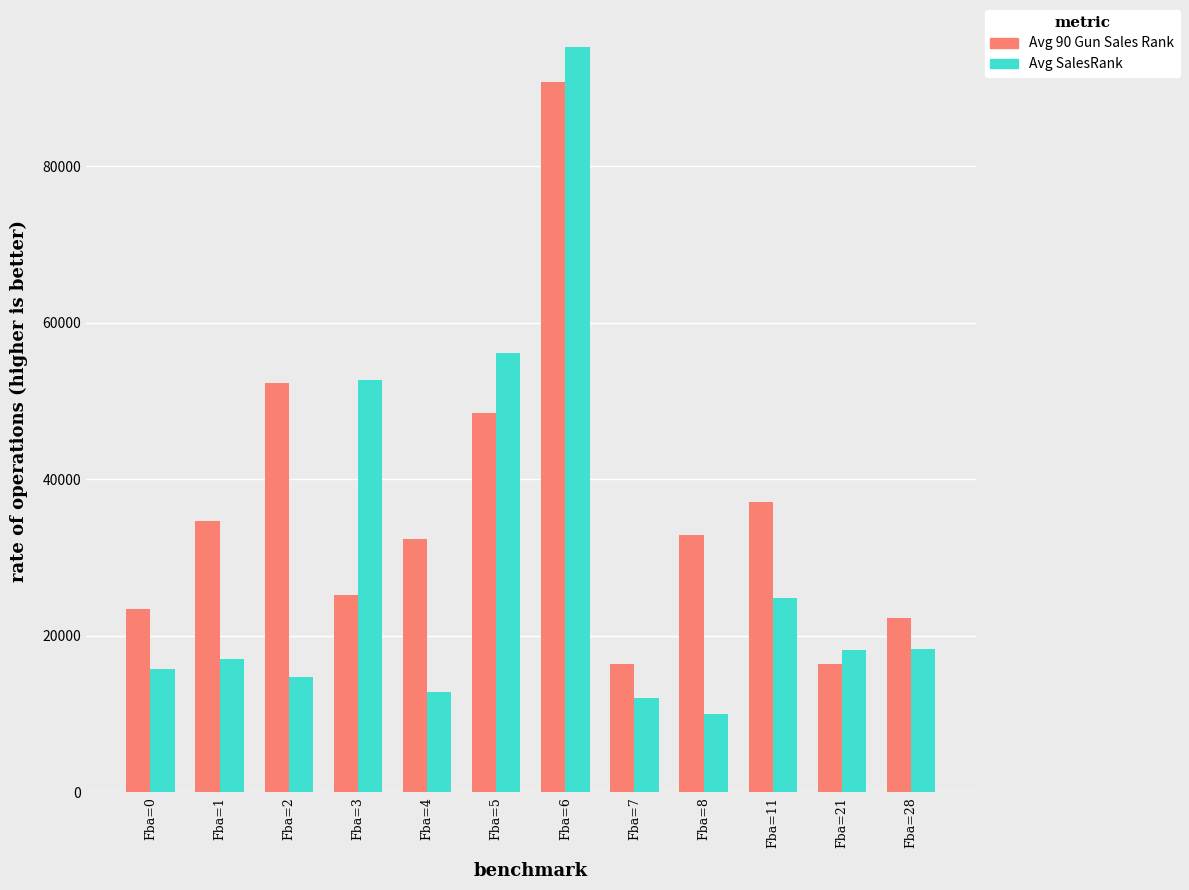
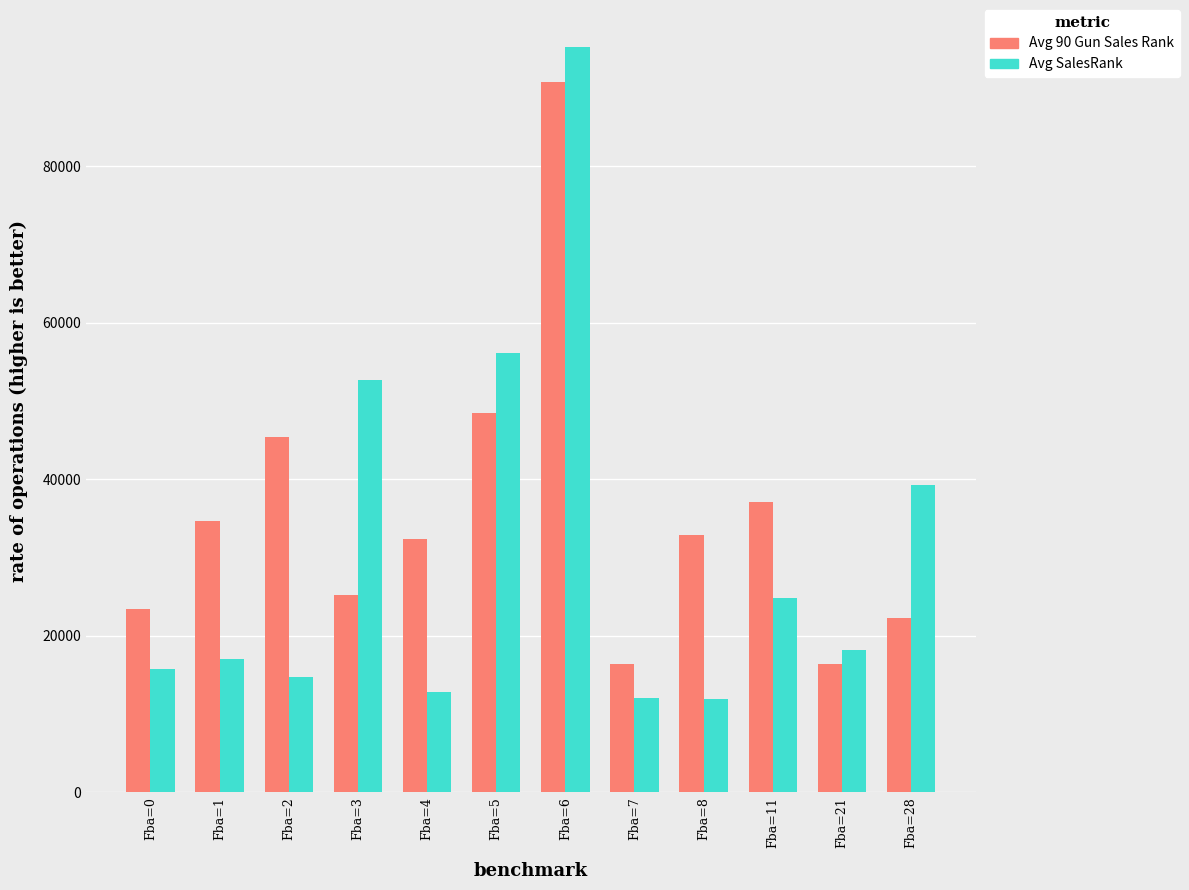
Avg 90 Gun Sales Rank, Fba=2: 52000 -> 45000
Avg SalesRank, Fba=8: 10000 -> 12000
Avg SalesRank, Fba=28: 18000 -> 39000
